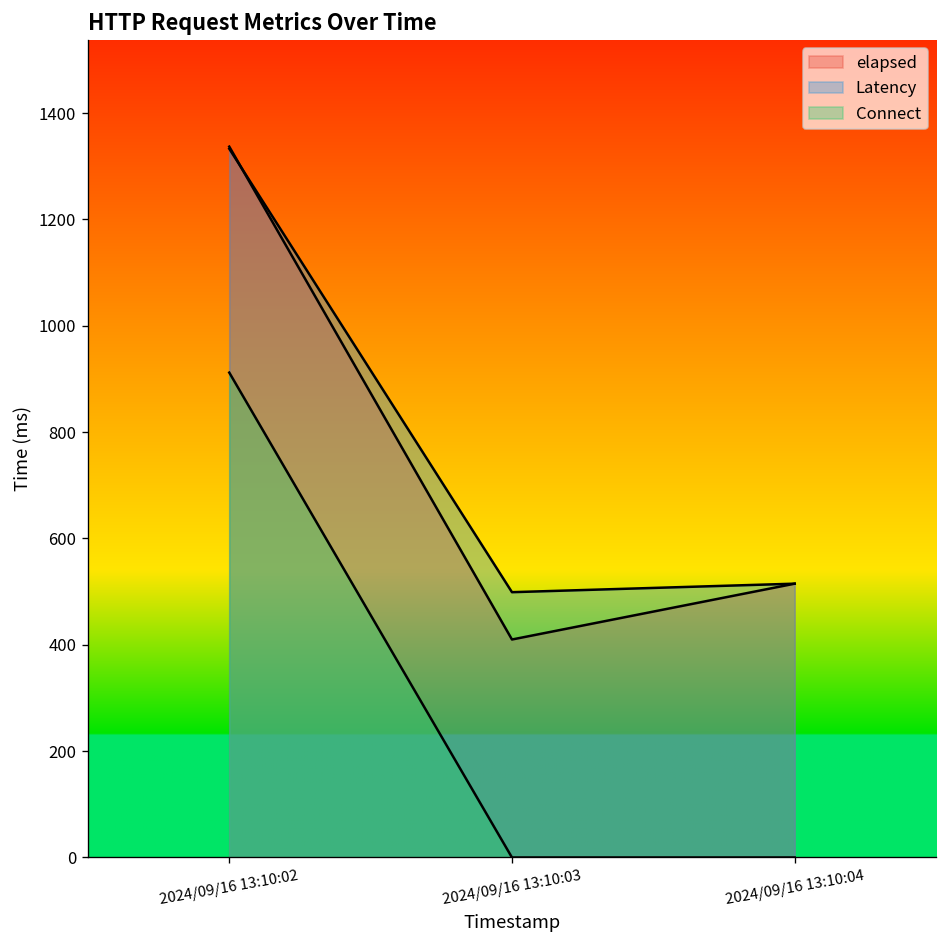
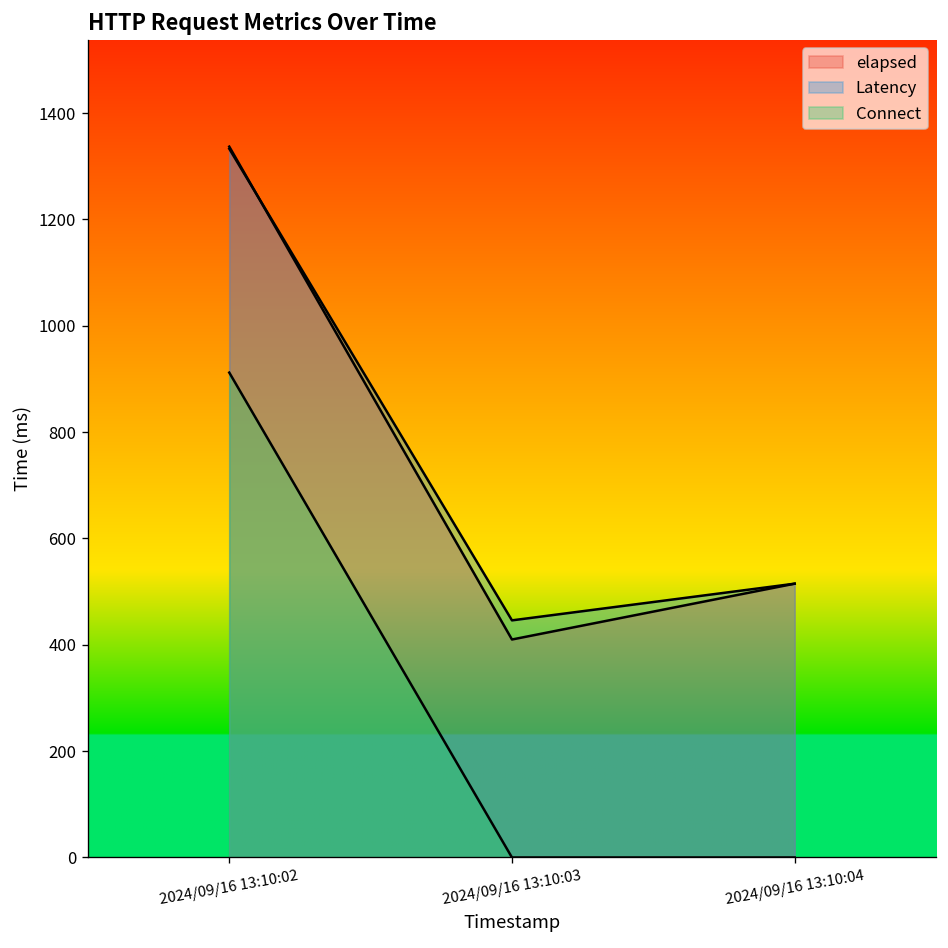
Latency, 2024/09/16 13:10:03: 500 -> 450
